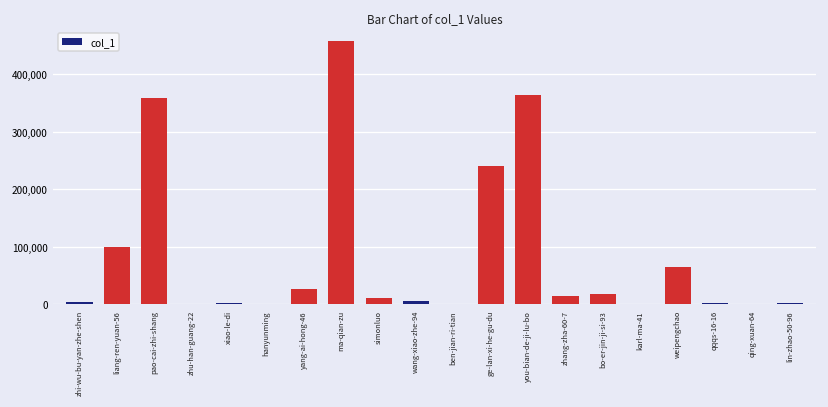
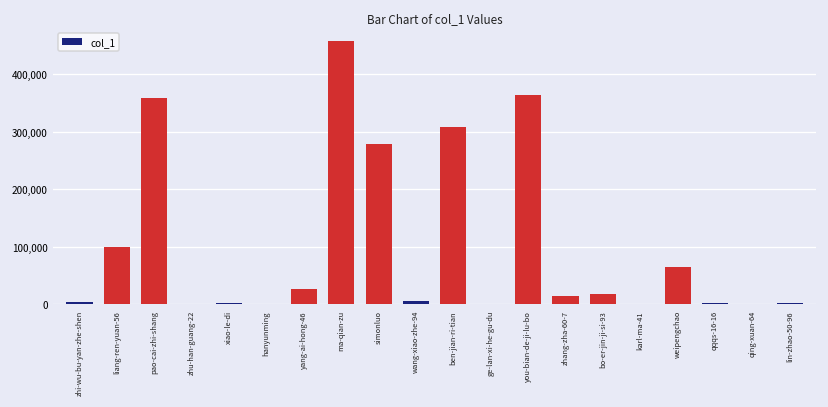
simonluo: 10,000 -> 280,000
ben-jian-ri-tian: 0 -> 310,000
ge-lan-xi-he-gu-du: 240,000 -> 0
